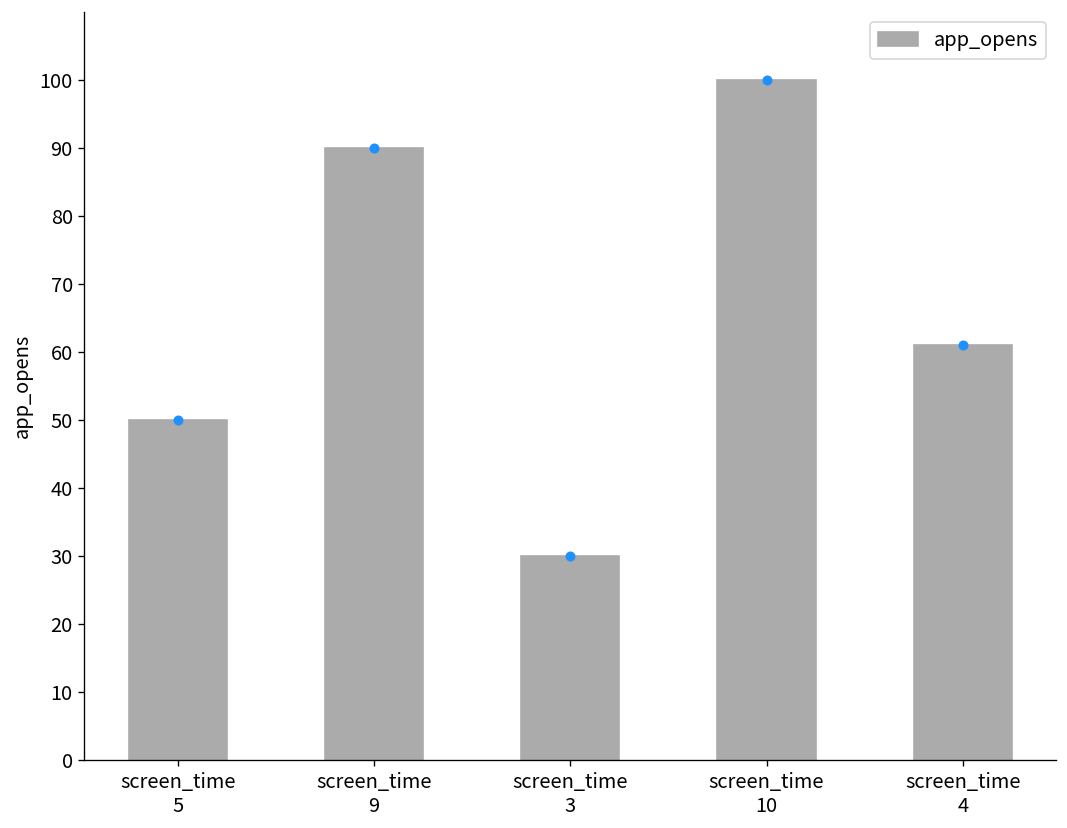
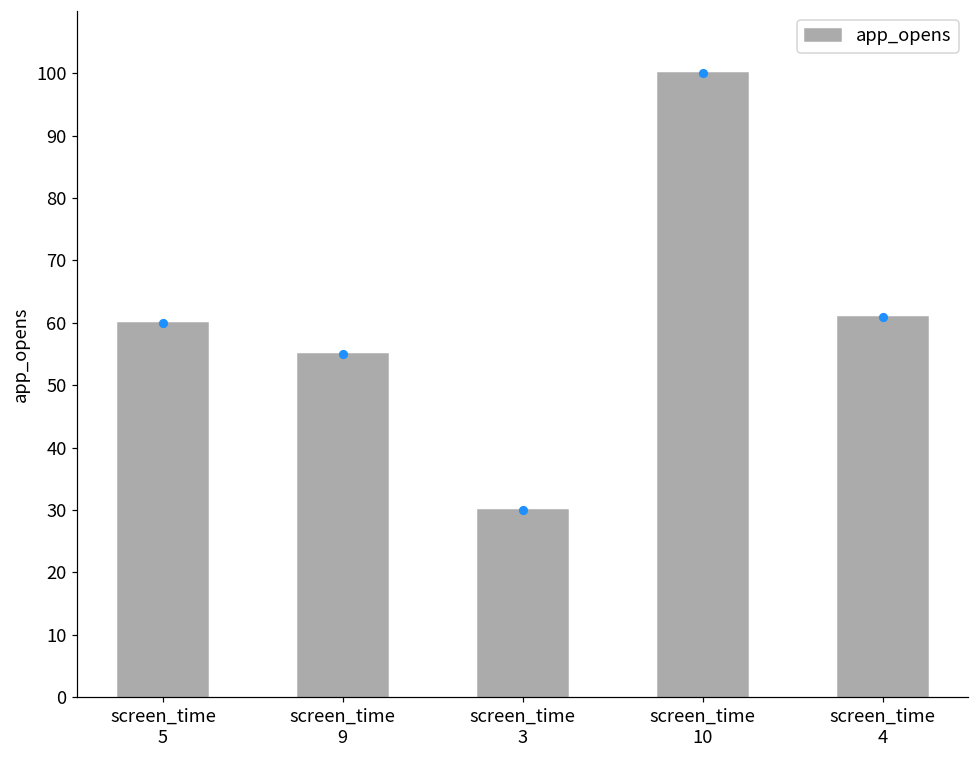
app_opens, screen_time 5: 50 -> 60
app_opens, screen_time 9: 90 -> 55
